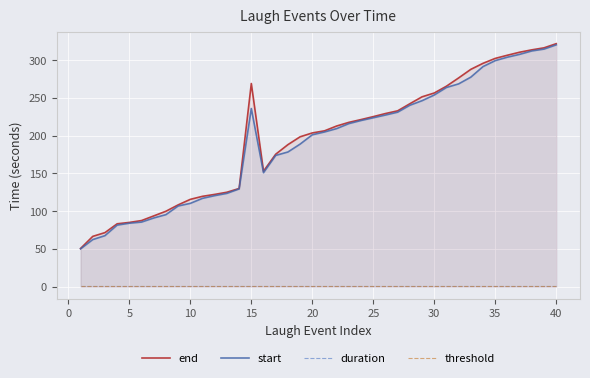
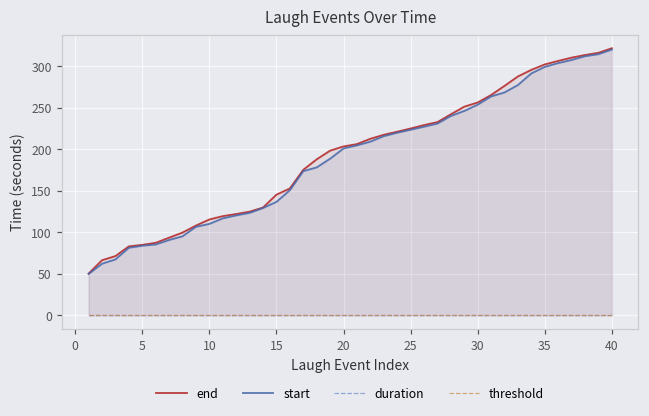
end, 15: 270 -> 150
start, 15: 240 -> 140
